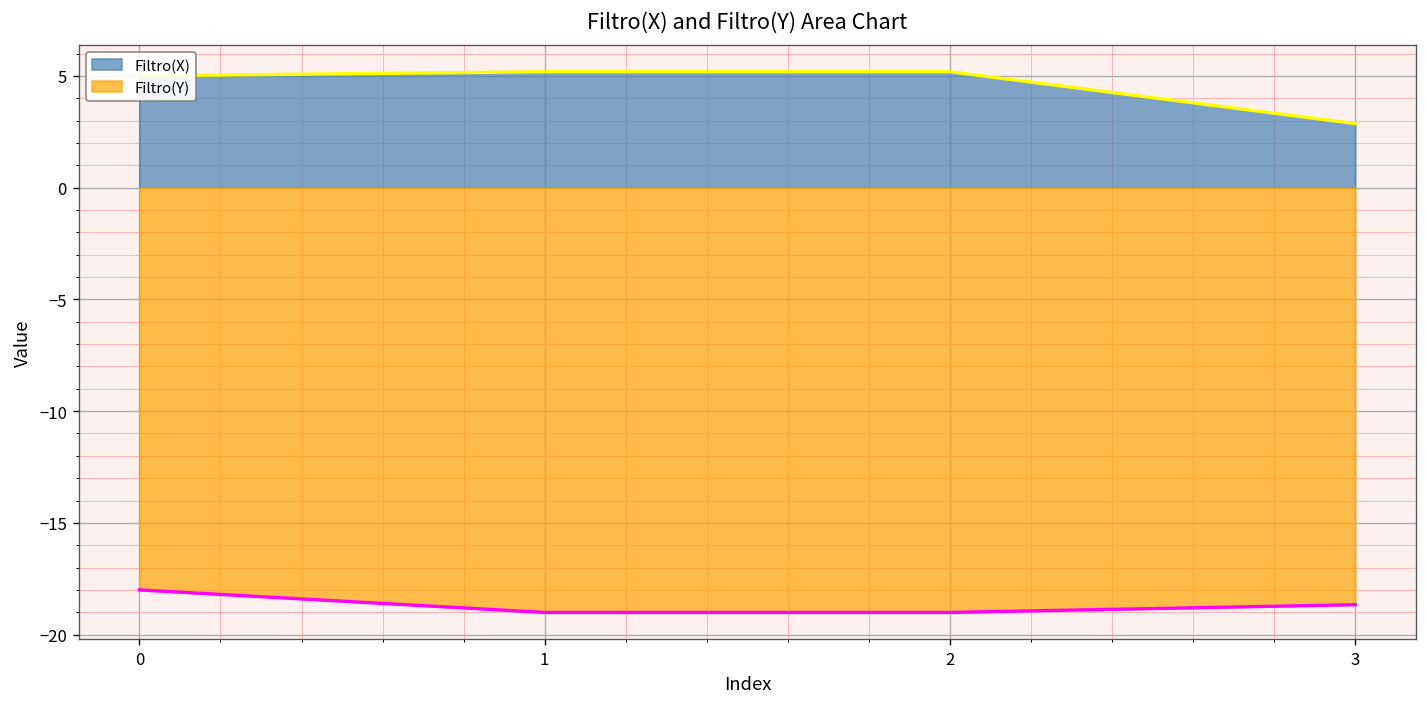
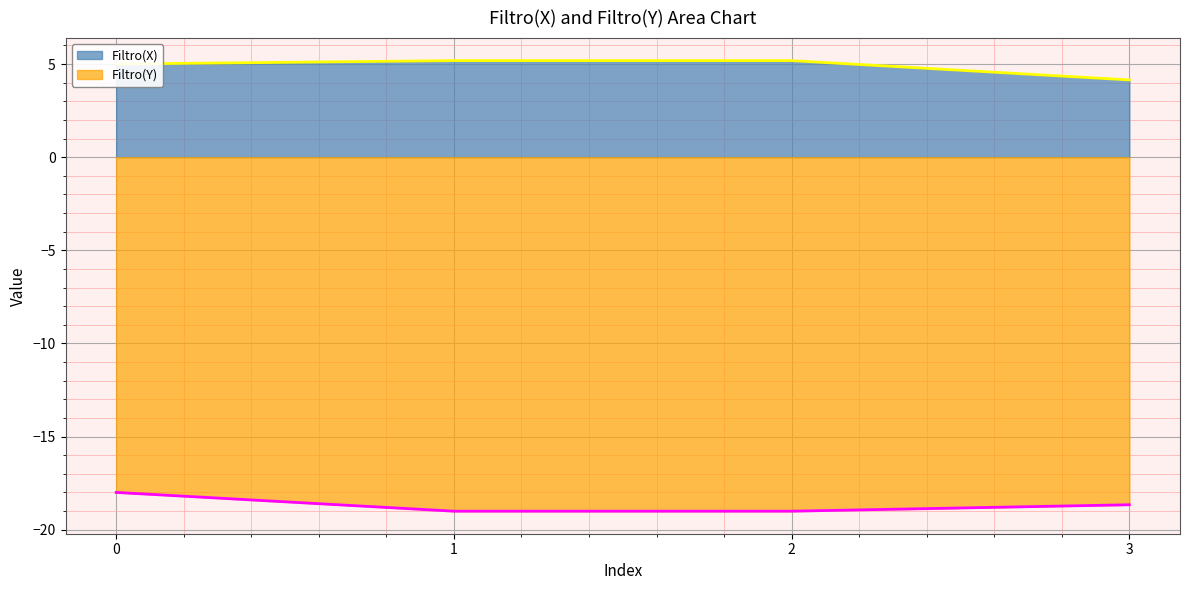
Filtro(X), 3: 2.9 -> 4.1
